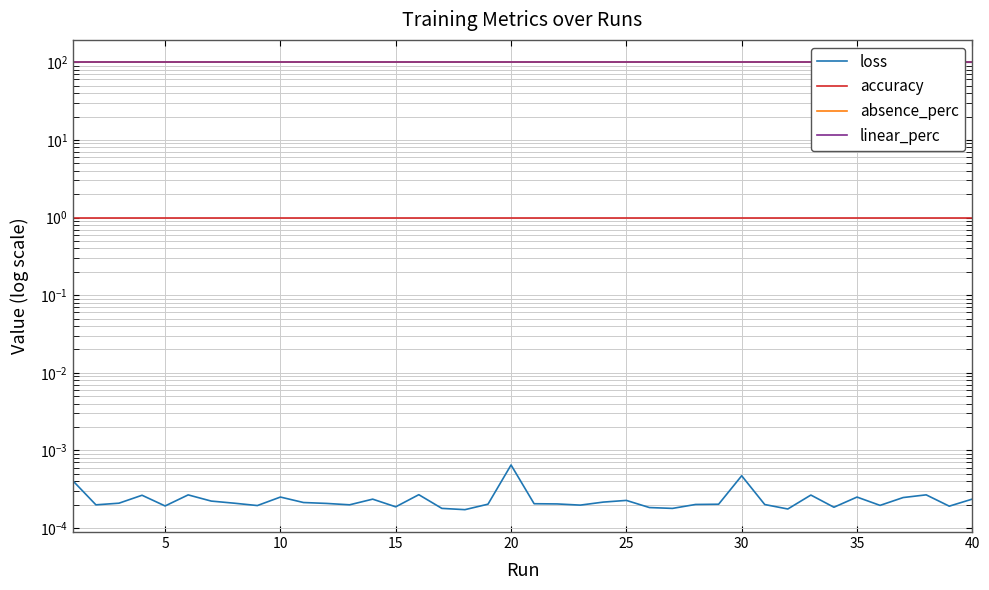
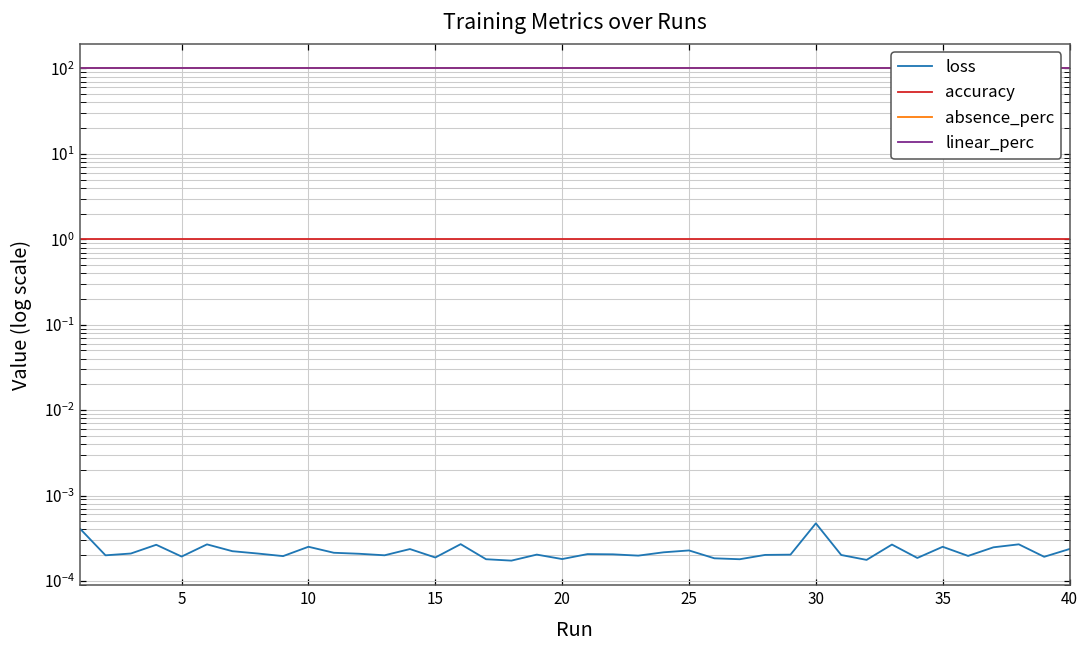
loss, 20: 0.0007 -> 0.00018
